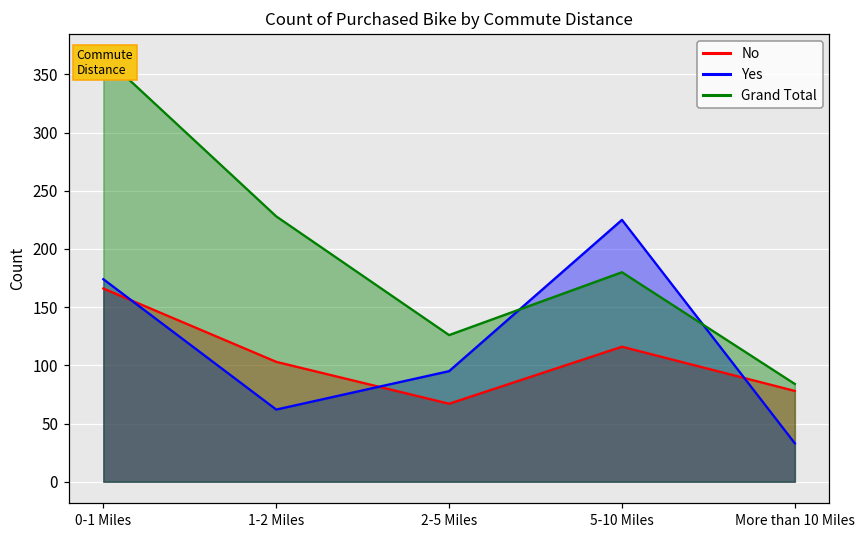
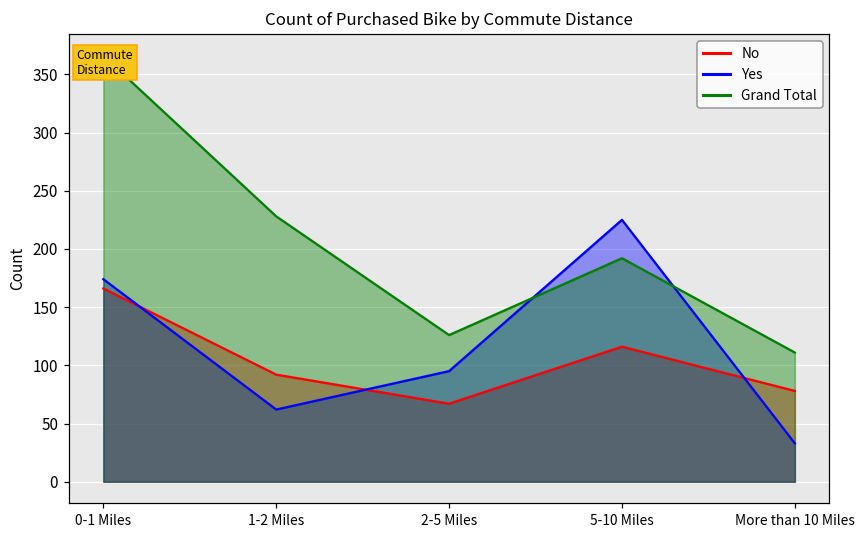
No, 1-2 Miles: 103 -> 92
Grand Total, 5-10 Miles: 180 -> 192
Grand Total, More than 10 Miles: 84 -> 111
